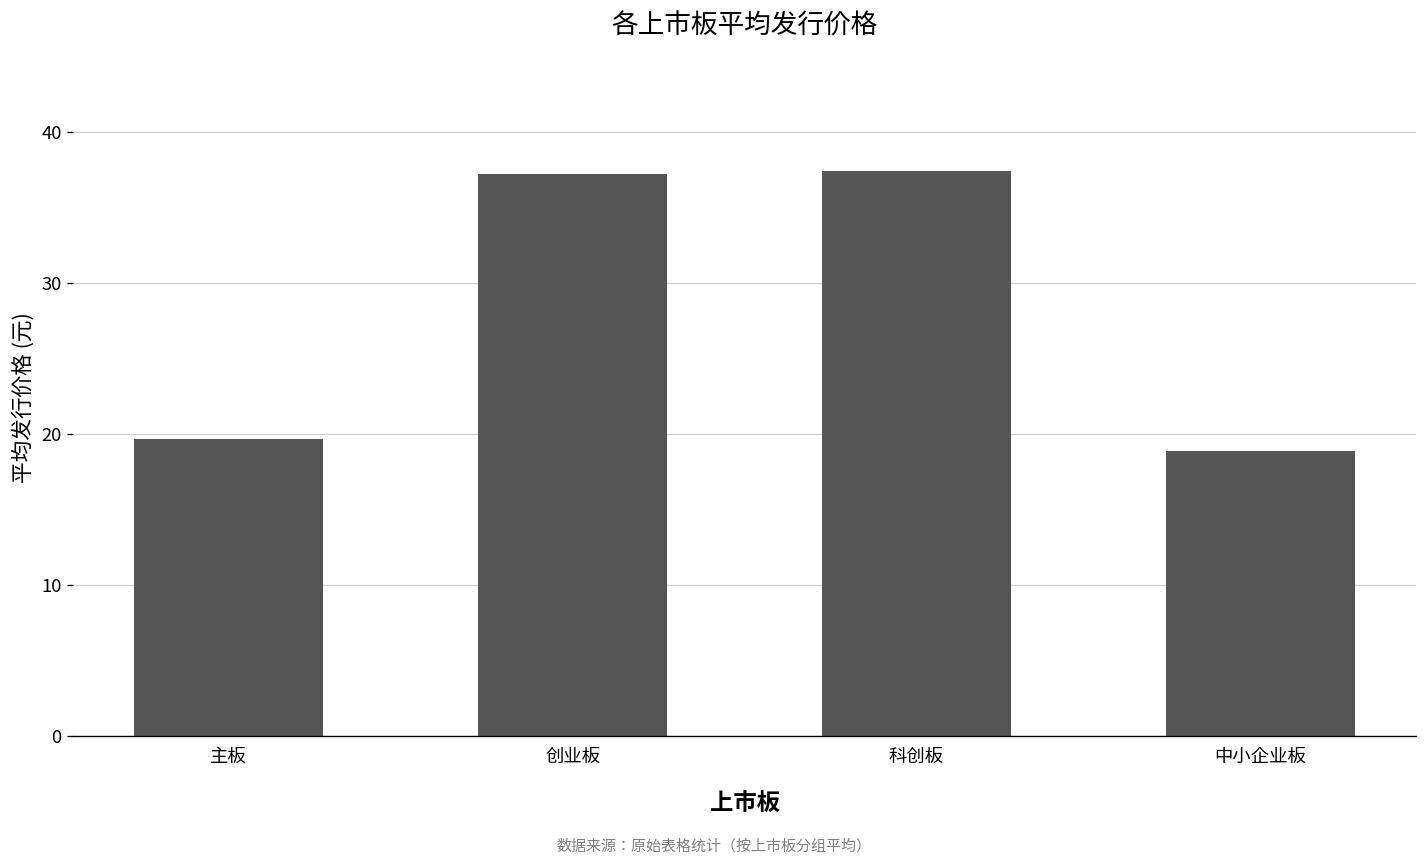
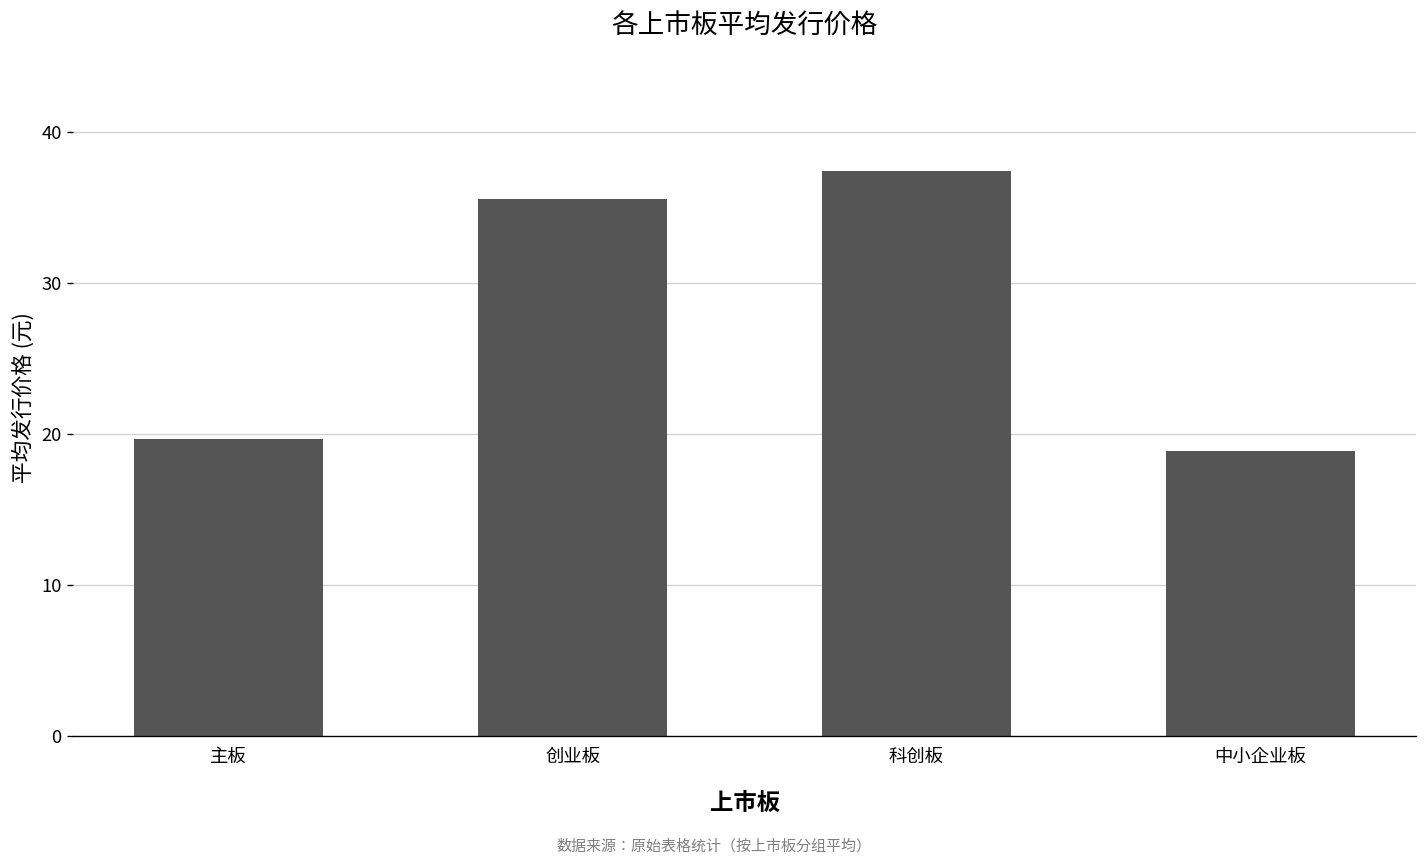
创业板: 37.3 -> 35.5
